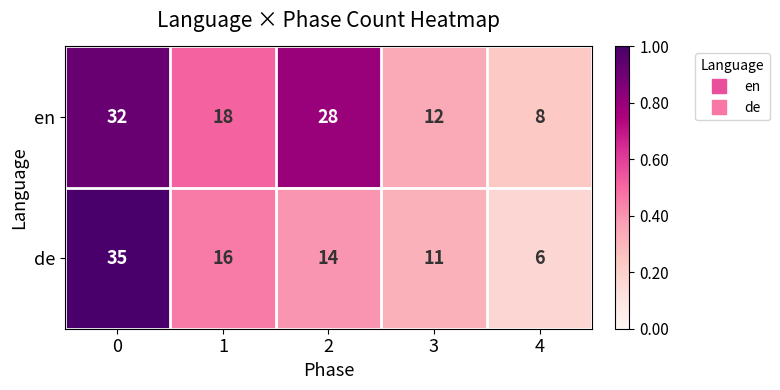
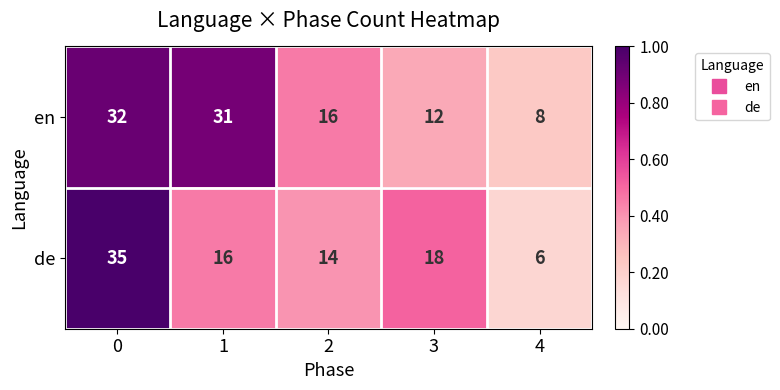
en, 1: 18 -> 31
en, 2: 28 -> 16
de, 3: 11 -> 18
